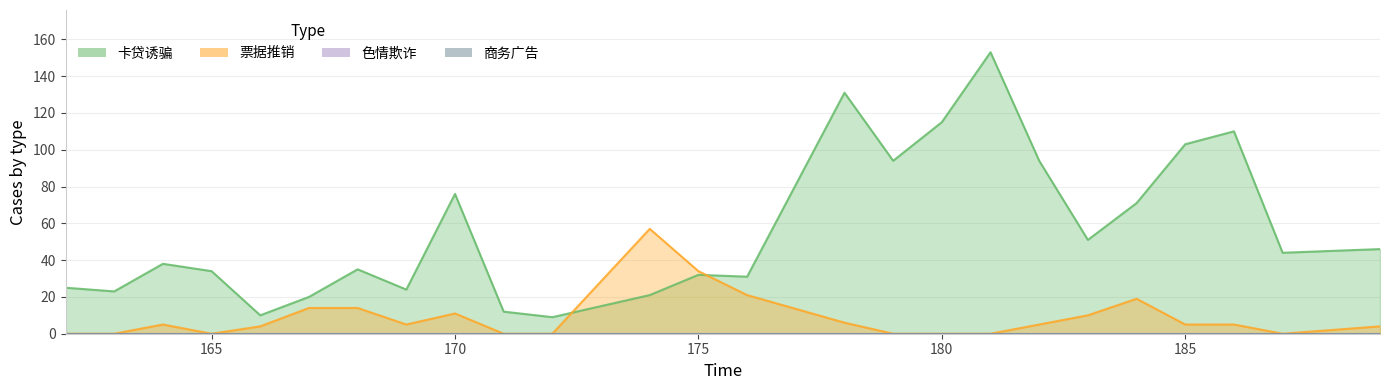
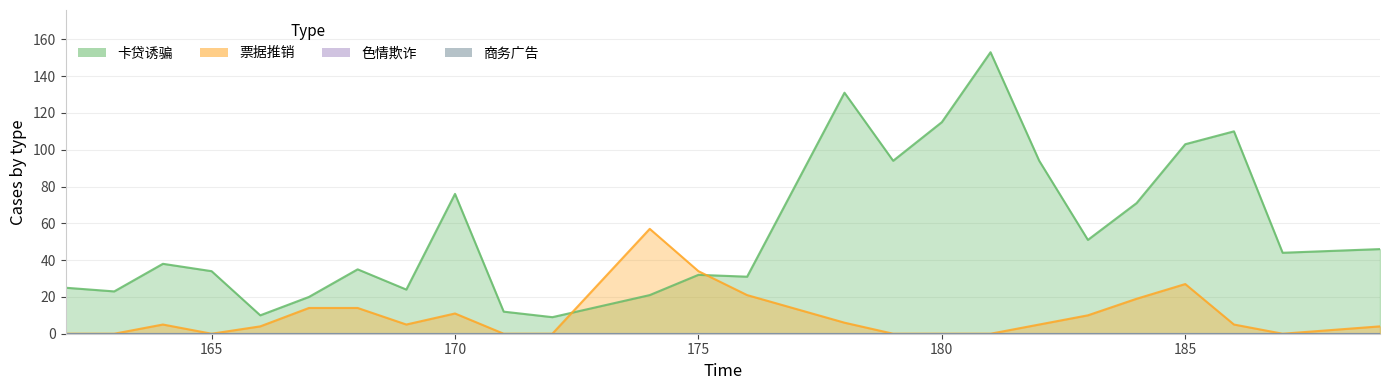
票据推销, 185: 5 -> 27
